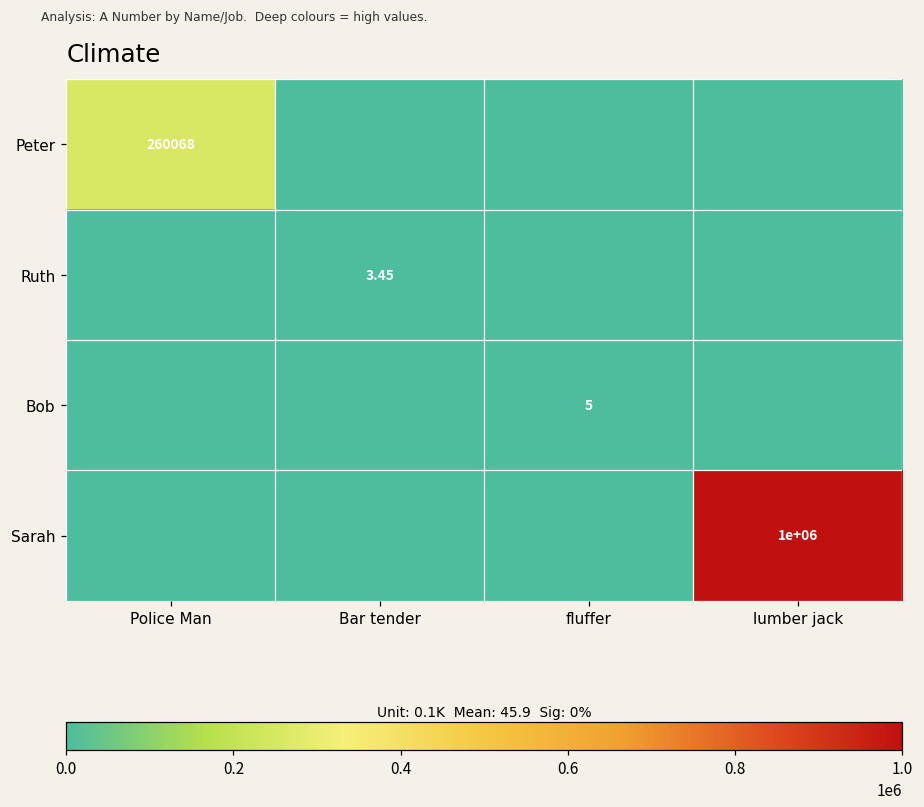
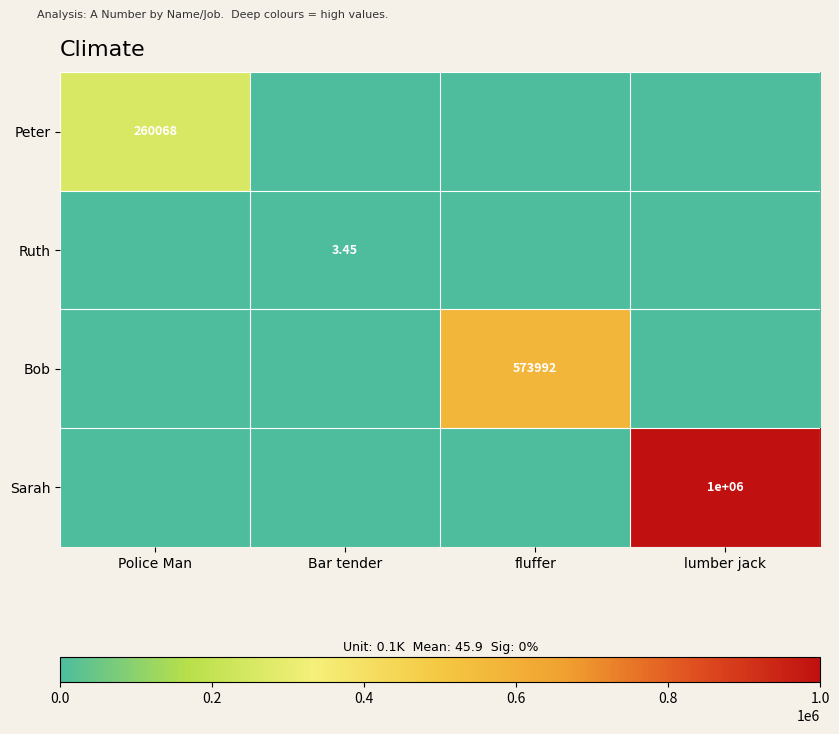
Bob, fluffer: 5 -> 573992
